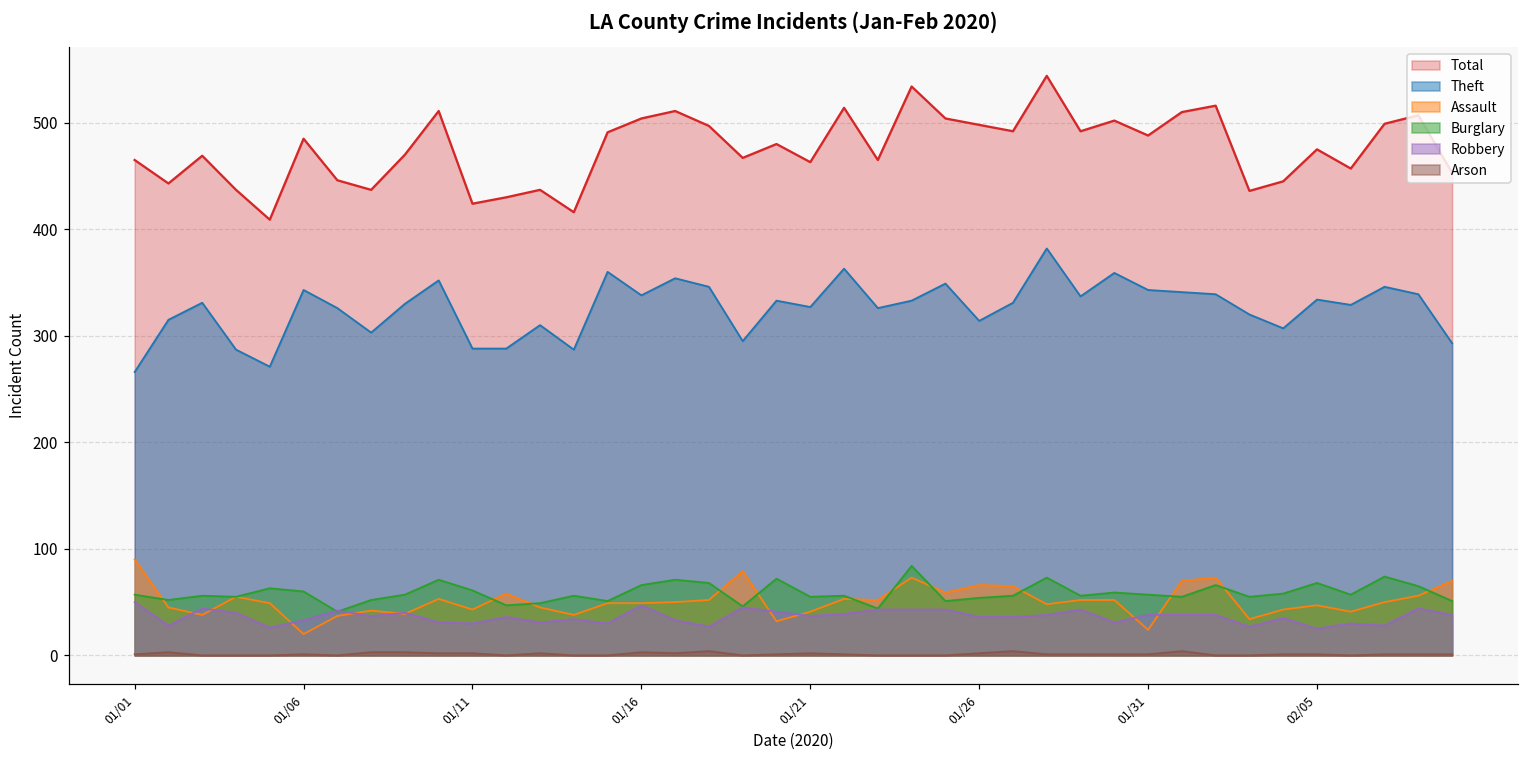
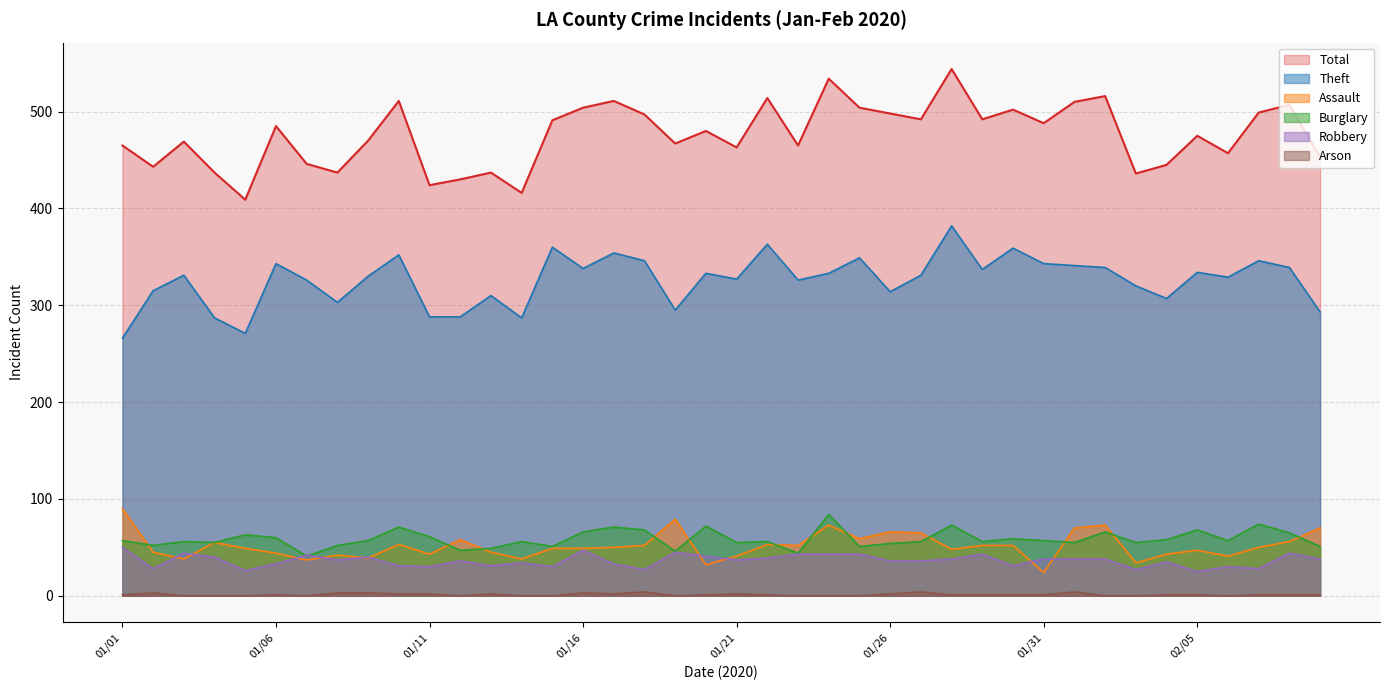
Assault, 01/06: 20 -> 40
